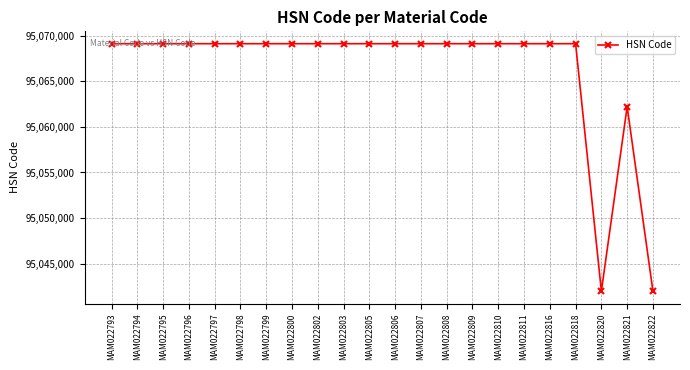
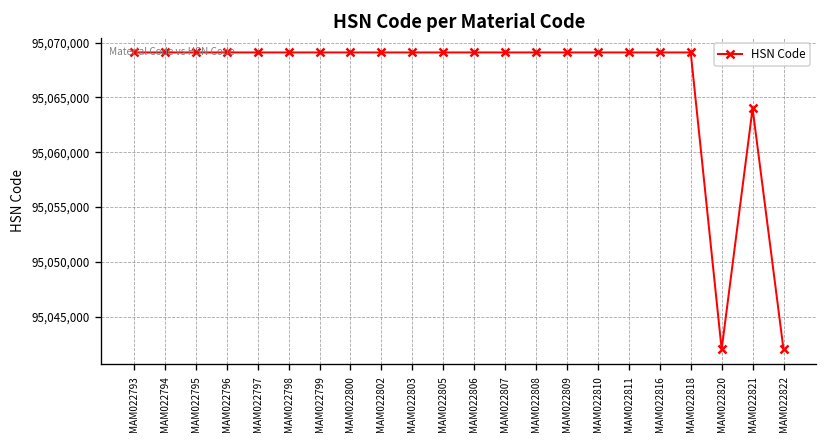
MAM022821: 95,062,000 -> 95,064,000
